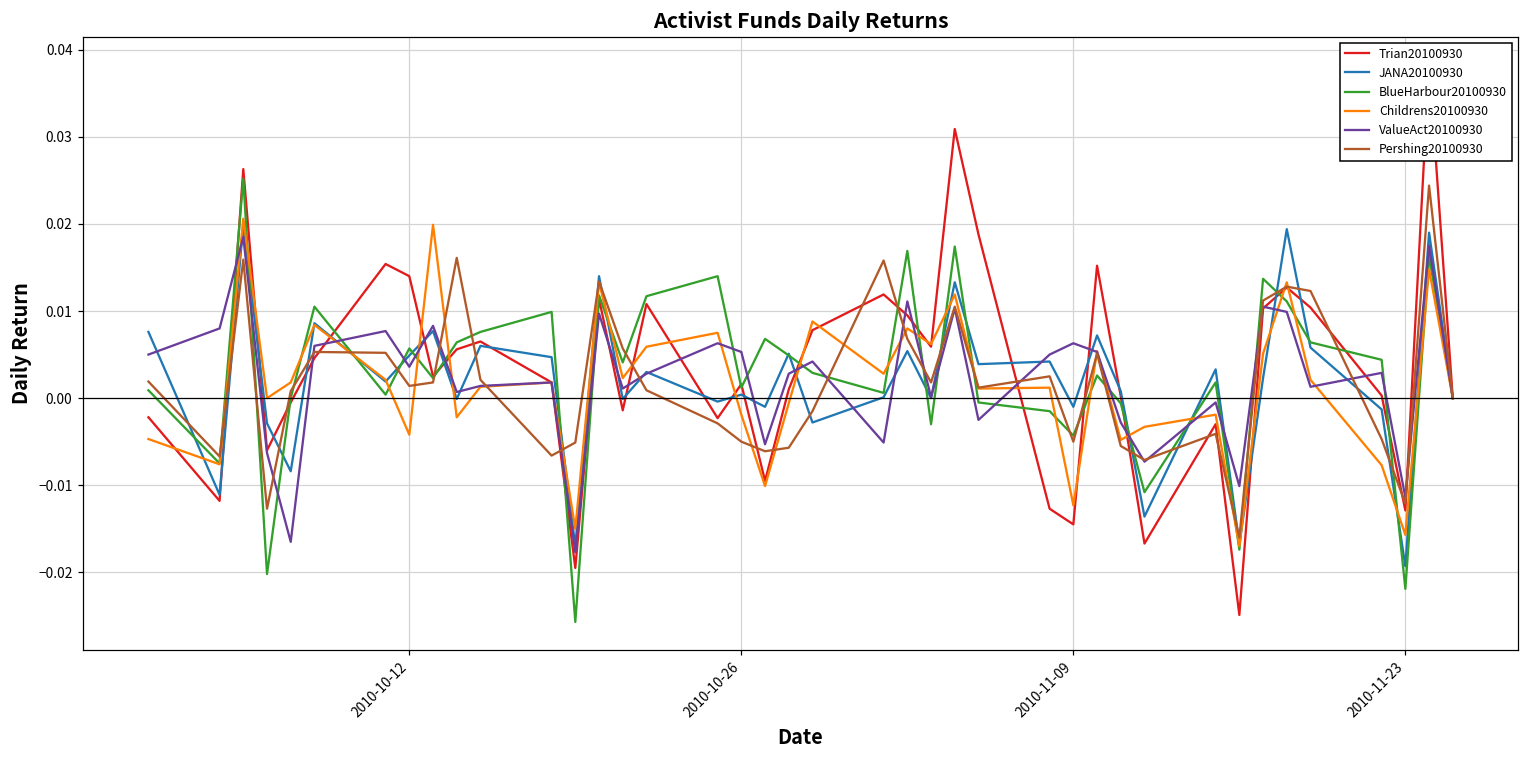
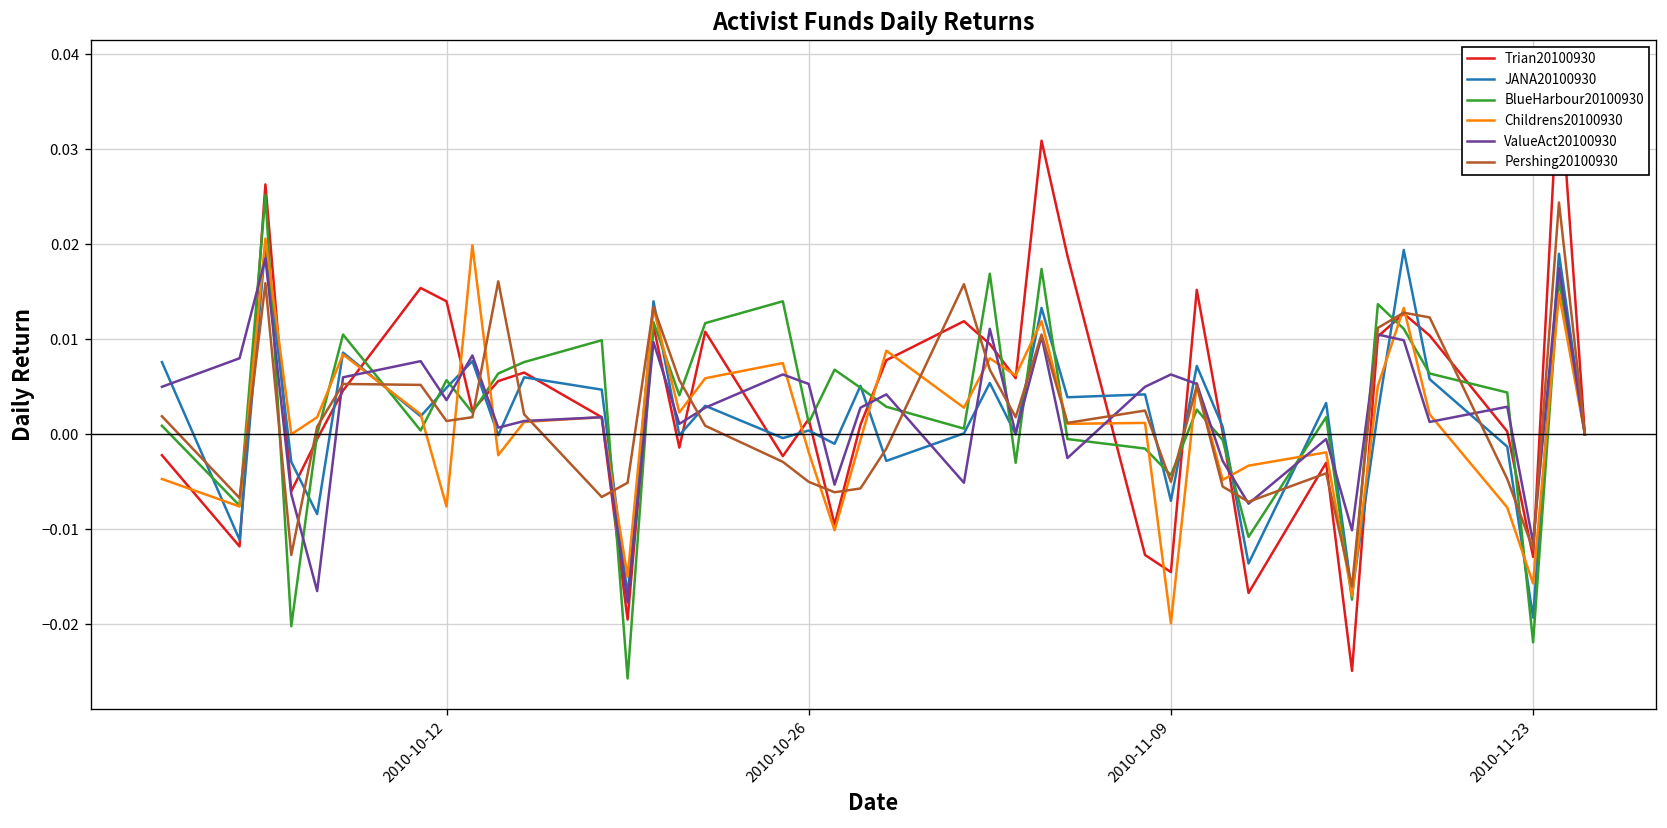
Childrens20100930, 2010-10-12: -0.004 -> -0.008
JANA20100930, 2010-11-09: -0.001 -> -0.007
Childrens20100930, 2010-11-09: -0.012 -> -0.020
